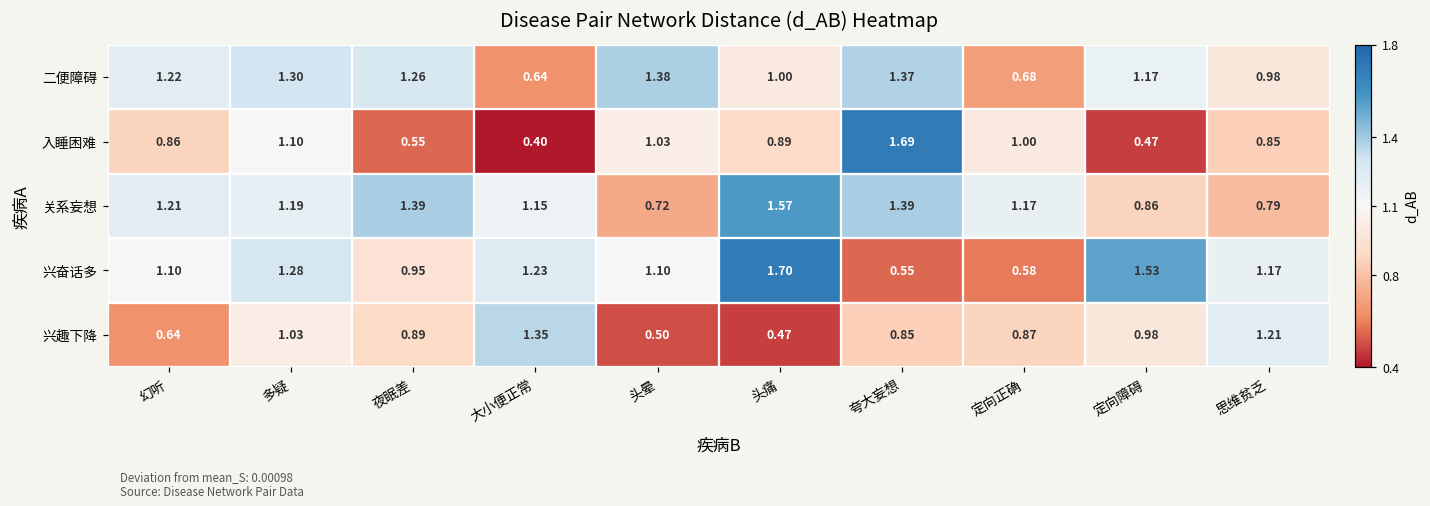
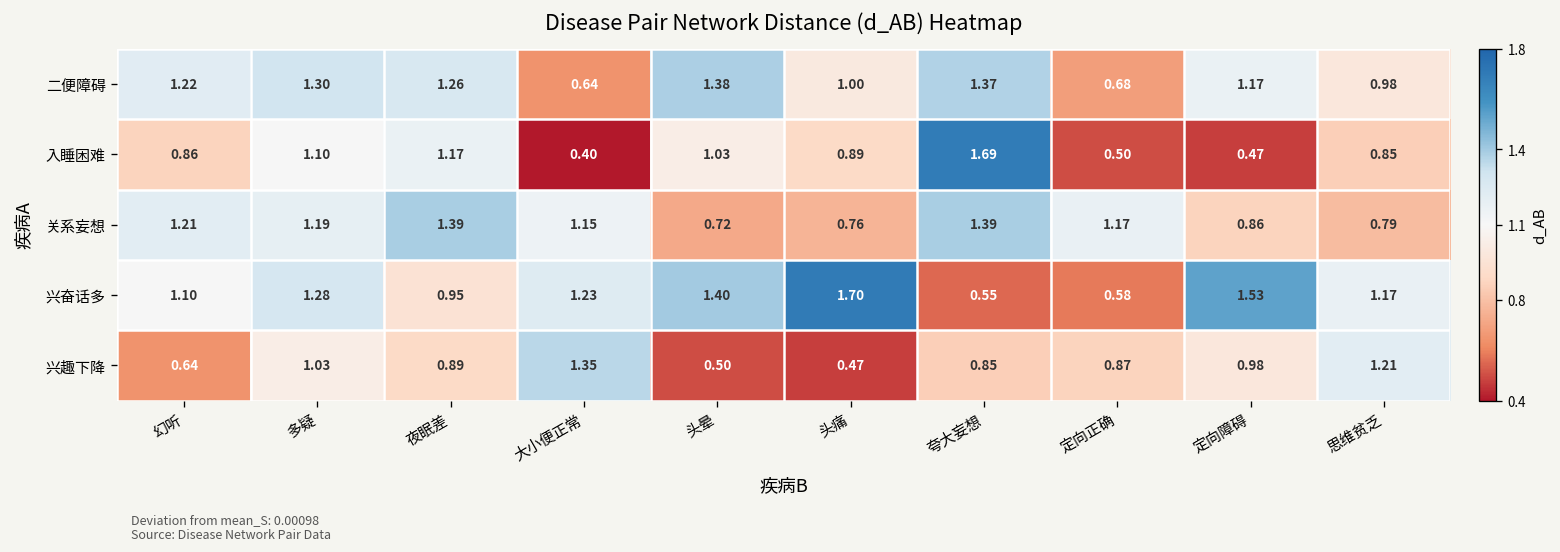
入睡困难, 夜眠差: 0.55 -> 1.17
入睡困难, 定向正确: 1.00 -> 0.50
关系妄想, 头痛: 1.57 -> 0.76
兴奋话多, 头晕: 1.10 -> 1.40
